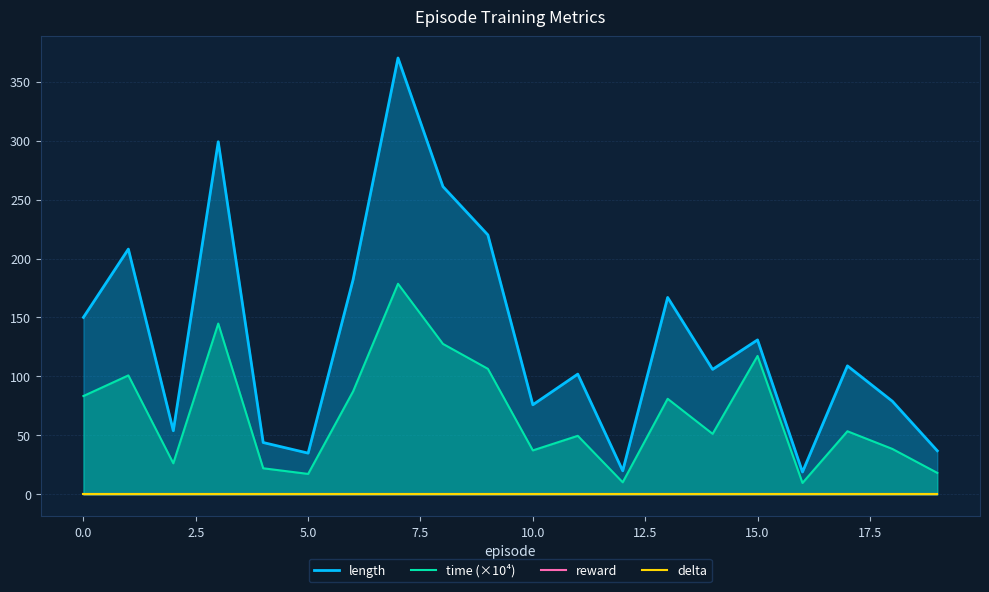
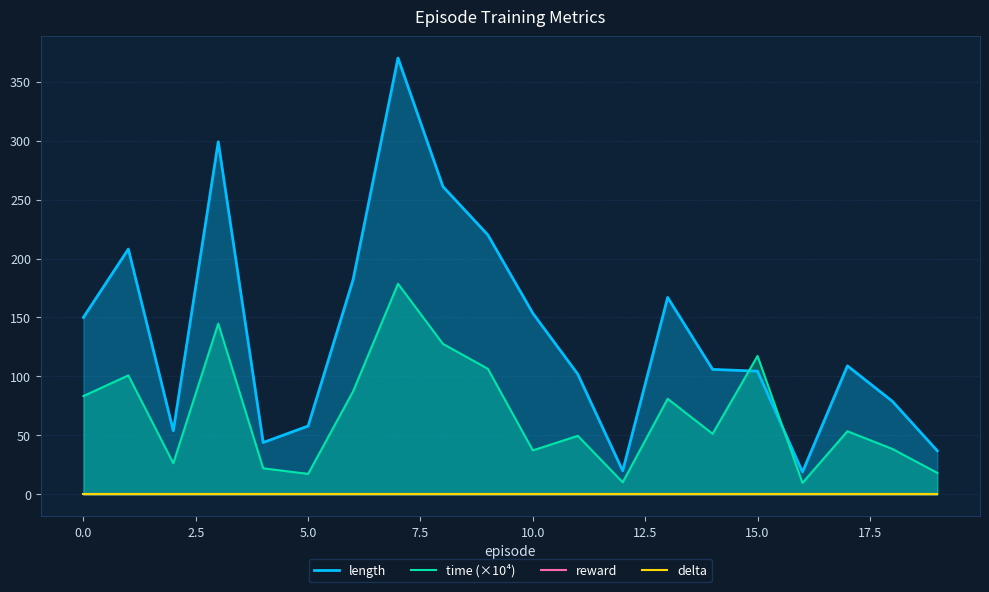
length, 5.0: 35 -> 58
length, 10.0: 76 -> 154
length, 15.0: 131 -> 105
